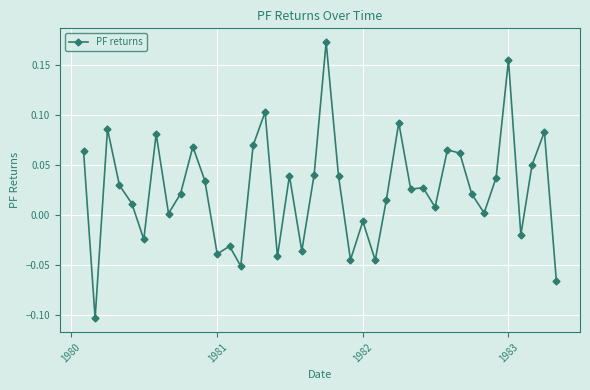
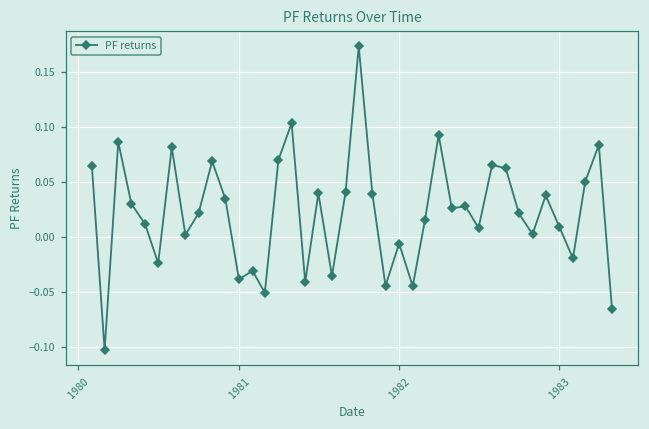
1983: 0.155 -> 0.009
